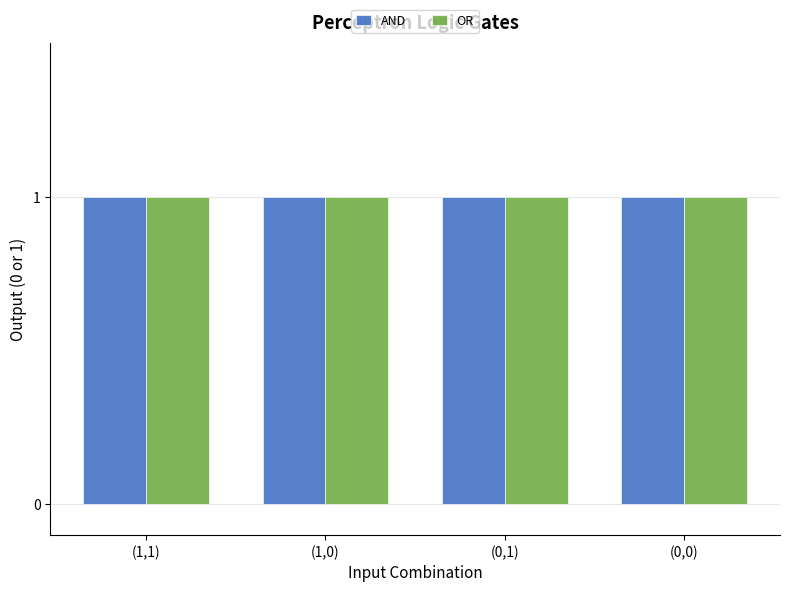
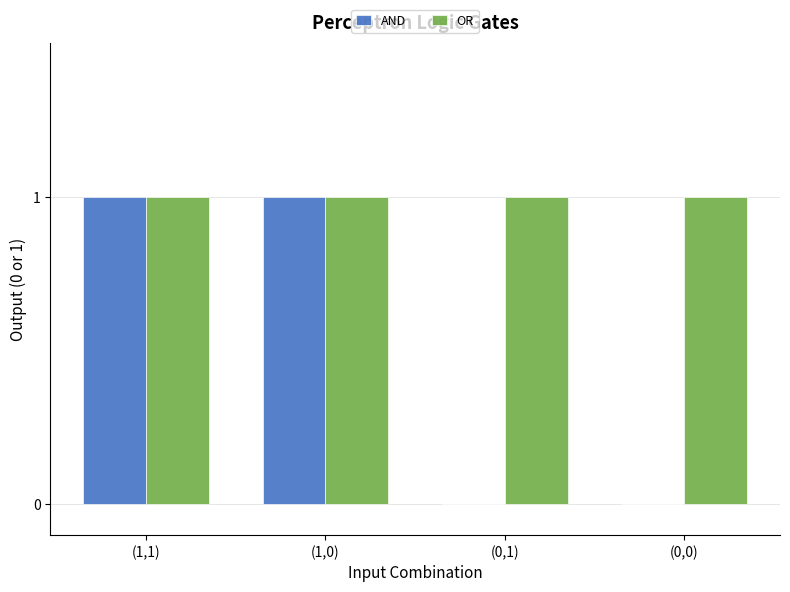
AND, (0,1): 1 -> 0
AND, (0,0): 1 -> 0
